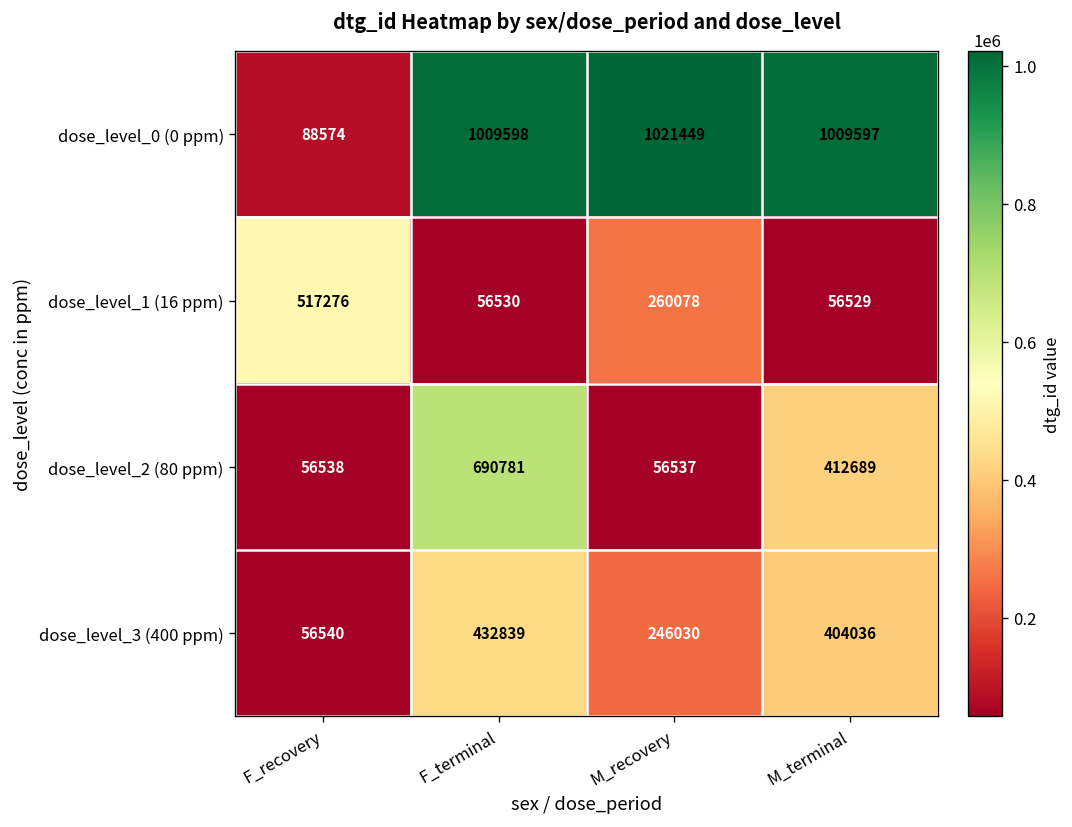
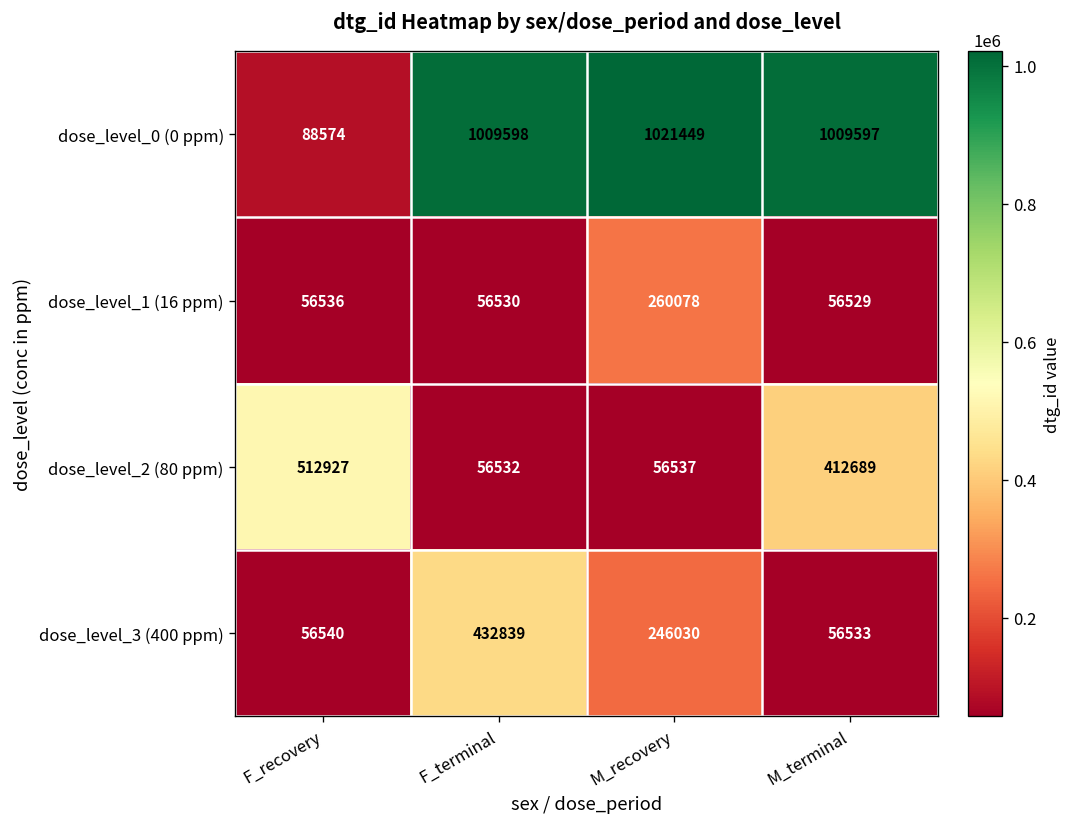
dose_level_1 (16 ppm), F_recovery: 517276 -> 56536
dose_level_2 (80 ppm), F_recovery: 56538 -> 512927
dose_level_2 (80 ppm), F_terminal: 690781 -> 56532
dose_level_3 (400 ppm), M_terminal: 404036 -> 56533
